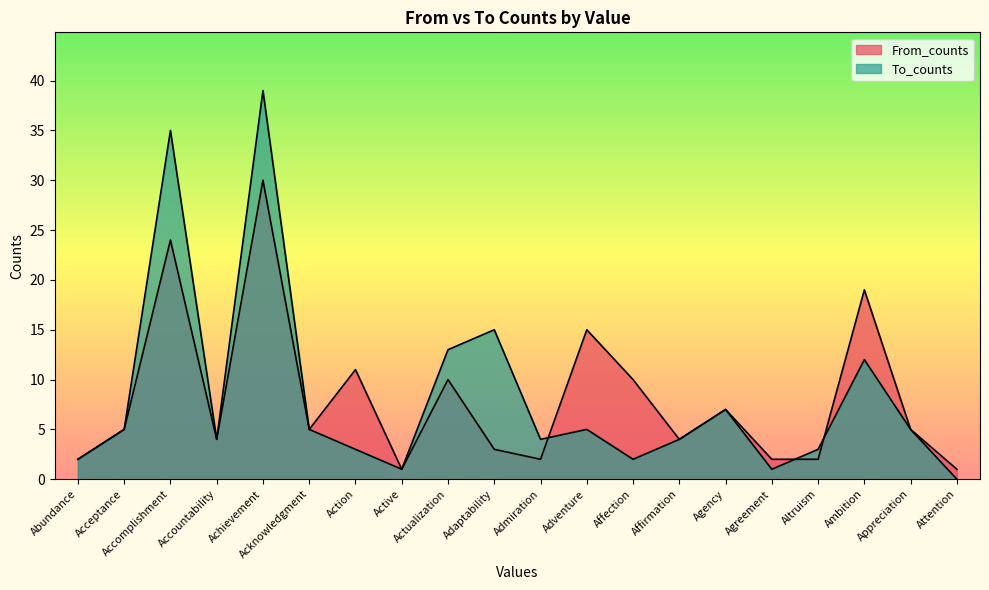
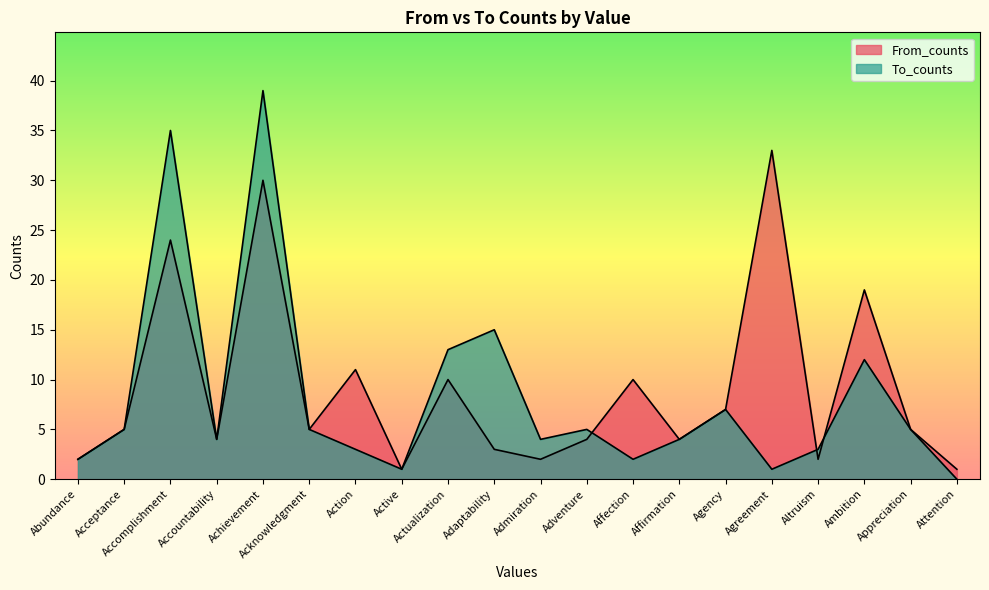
From_counts, Adventure: 15 -> 4
From_counts, Agreement: 2 -> 33
